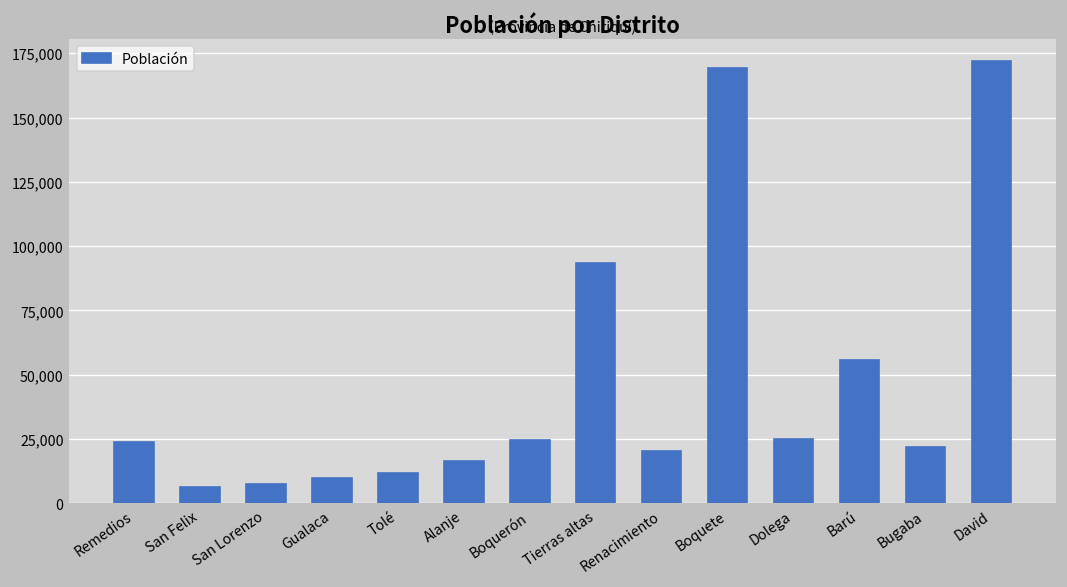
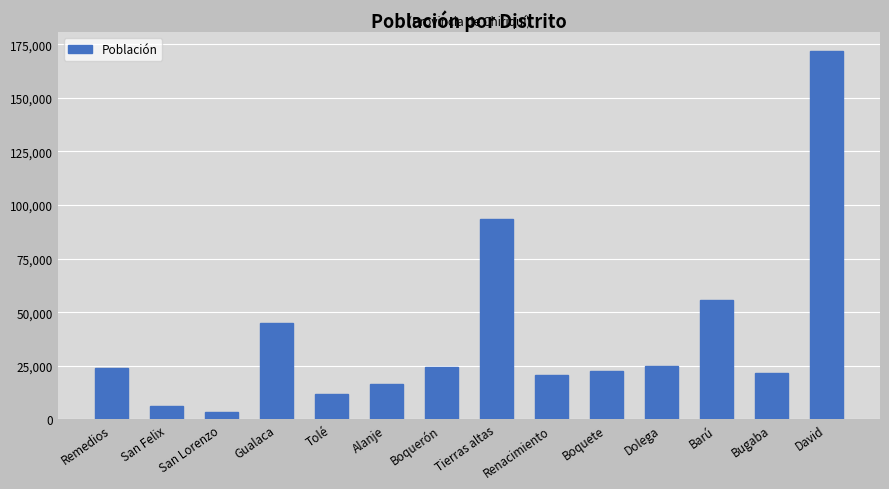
San Lorenzo: 8,000 -> 3,000
Gualaca: 10,000 -> 45,000
Boquete: 169,000 -> 22,000
